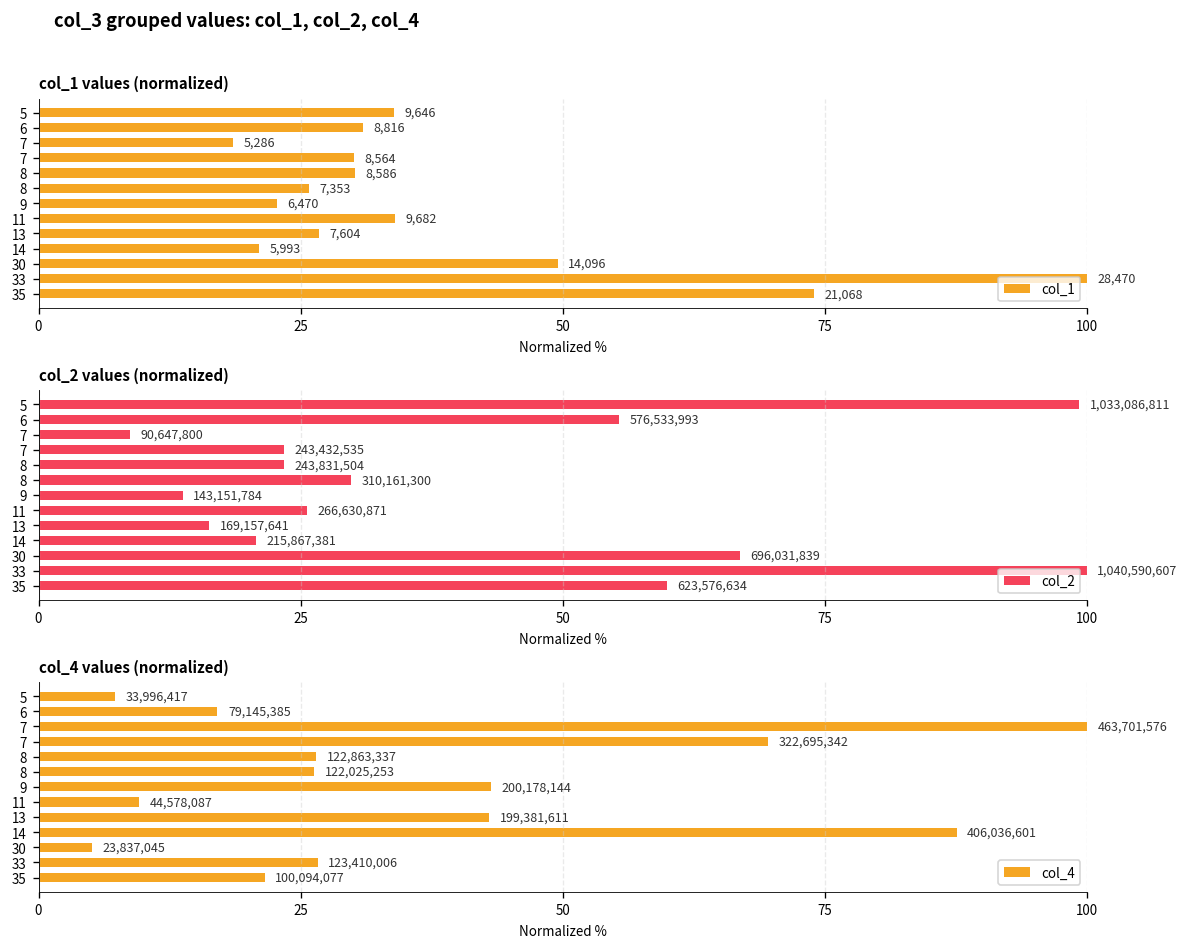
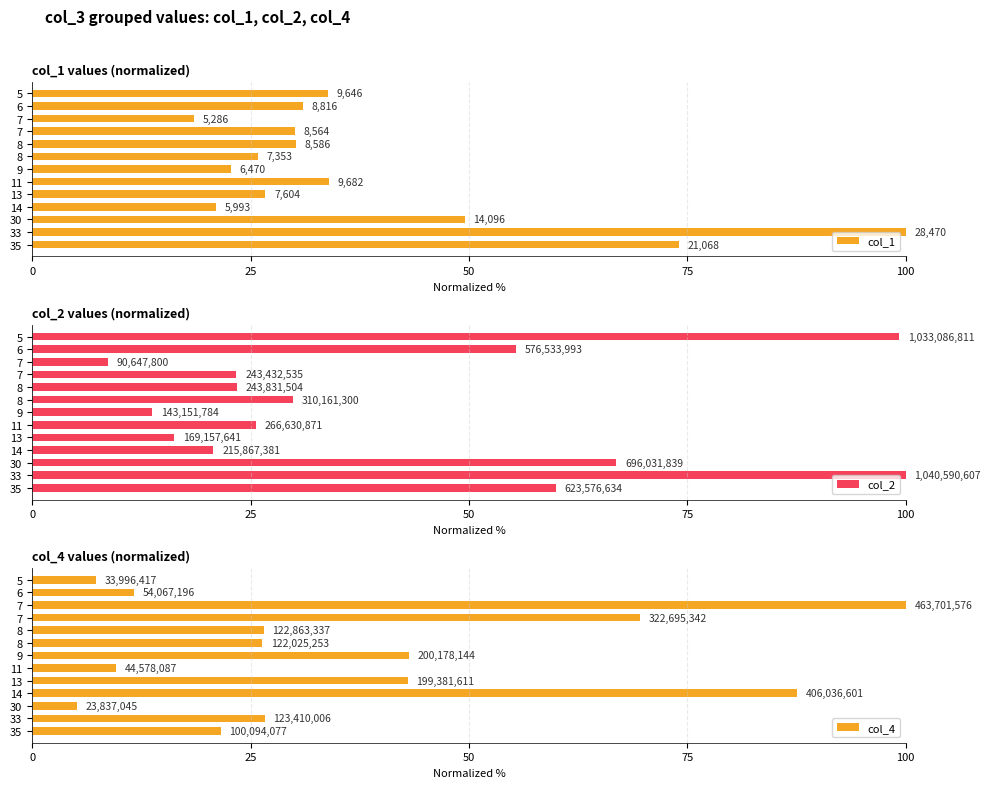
col_4 values (normalized), 6: 79,145,385 -> 54,067,196
